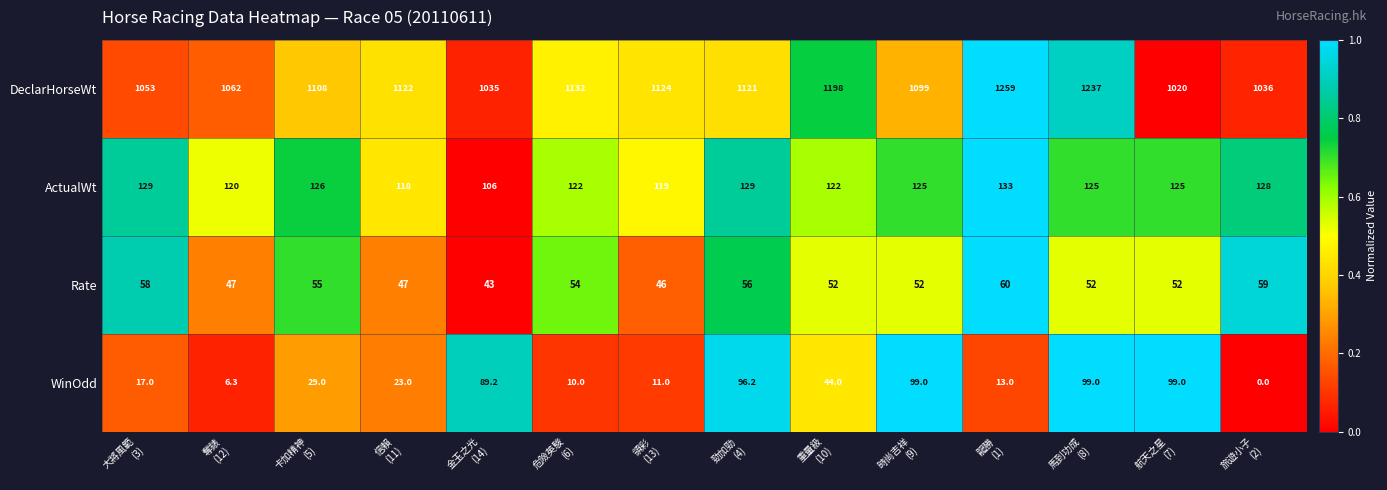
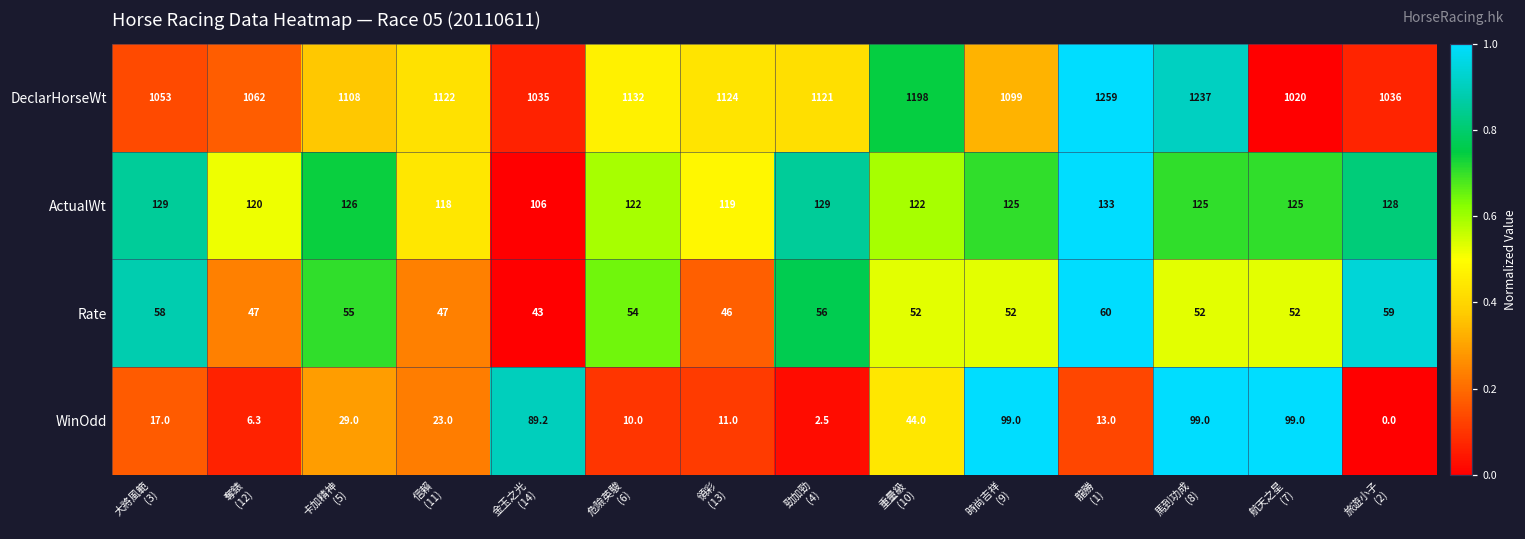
WinOdd, 勁加勁 (4): 96.2 -> 2.5
